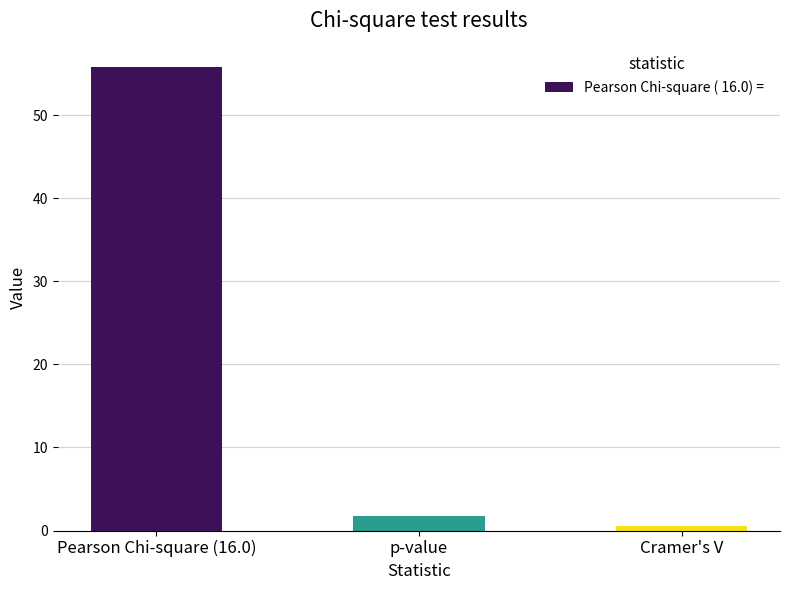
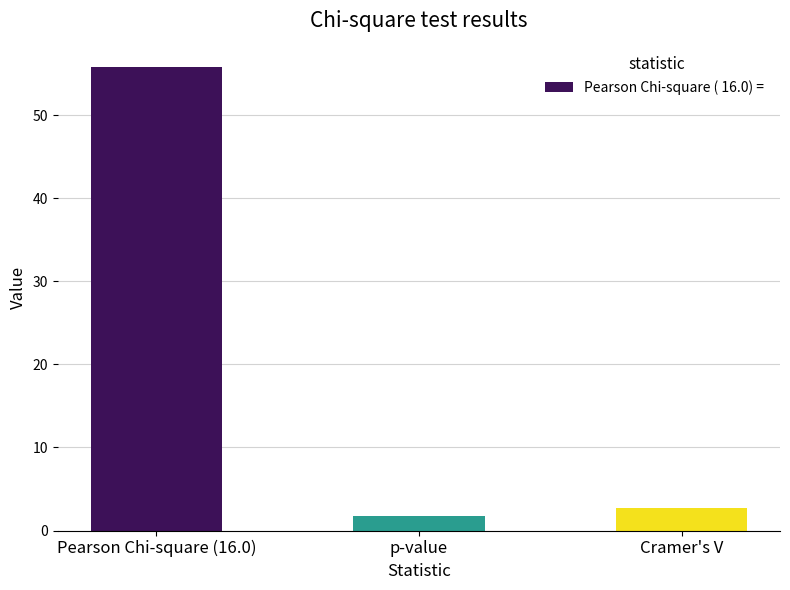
Cramer's V: 0 -> 3
